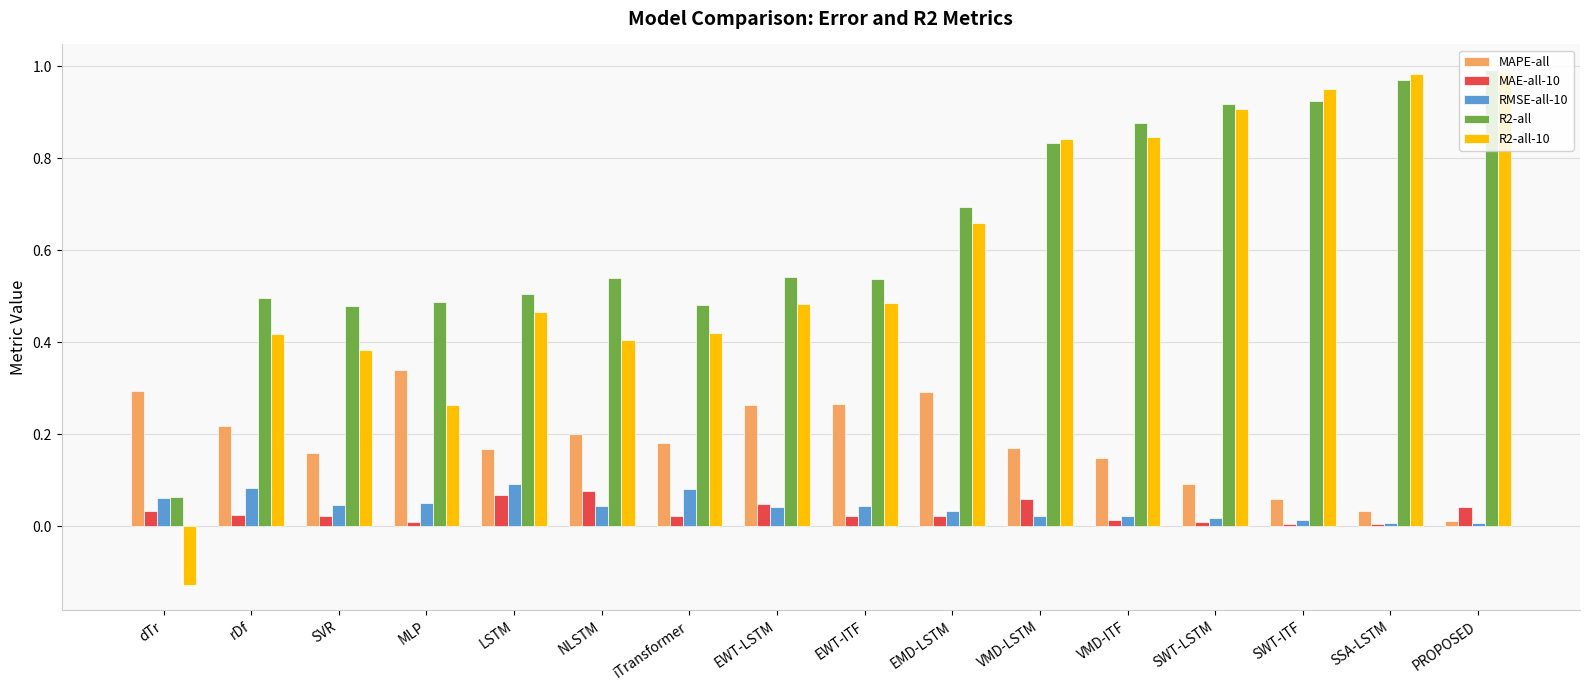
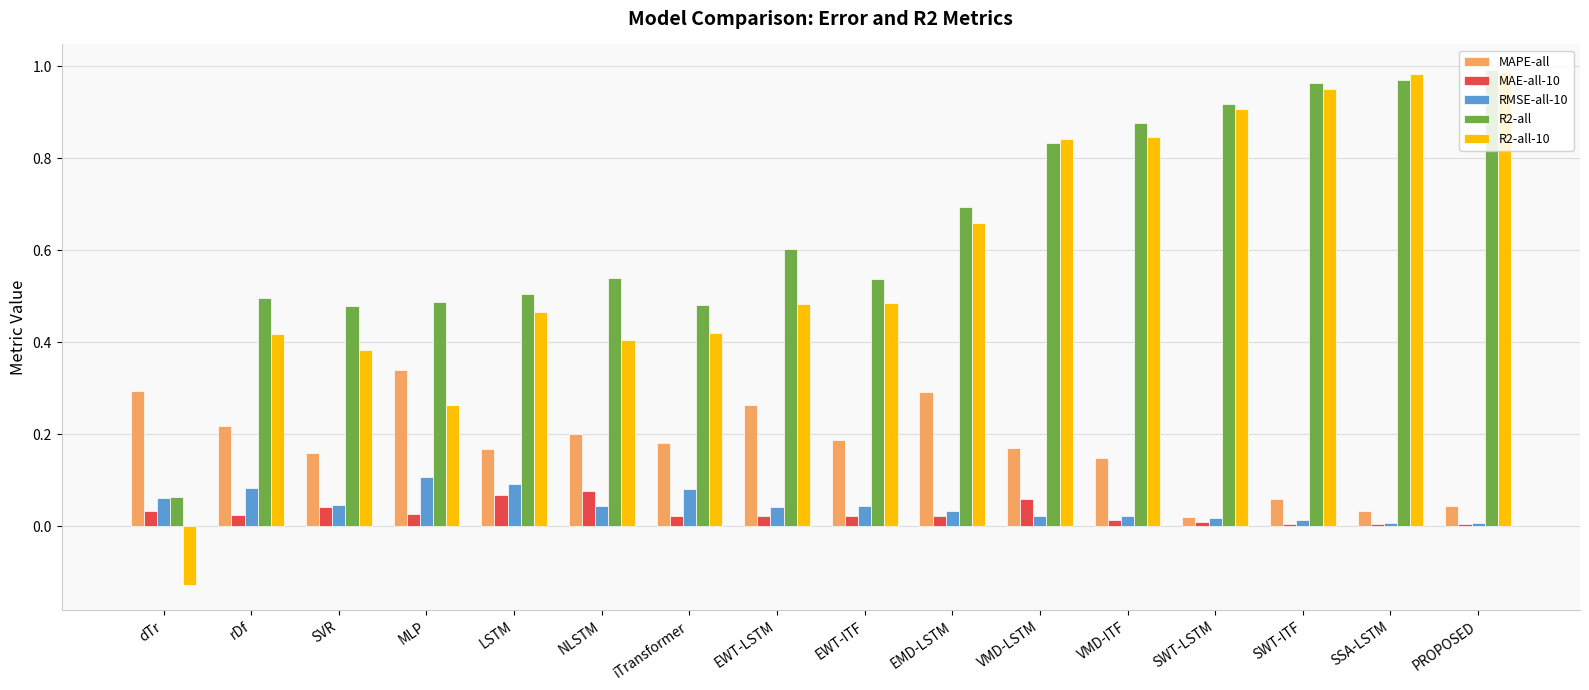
MAE-all-10, SVR: 0.02 -> 0.04
MAE-all-10, MLP: 0.01 -> 0.03
RMSE-all-10, MLP: 0.05 -> 0.11
MAE-all-10, EWT-LSTM: 0.05 -> 0.02
R2-all, EWT-LSTM: 0.54 -> 0.60
MAPE-all, EWT-ITF: 0.27 -> 0.19
MAPE-all, SWT-LSTM: 0.09 -> 0.02
R2-all, SWT-ITF: 0.92 -> 0.96
MAPE-all, PROPOSED: 0.01 -> 0.04
MAE-all-10, PROPOSED: 0.04 -> 0.00
